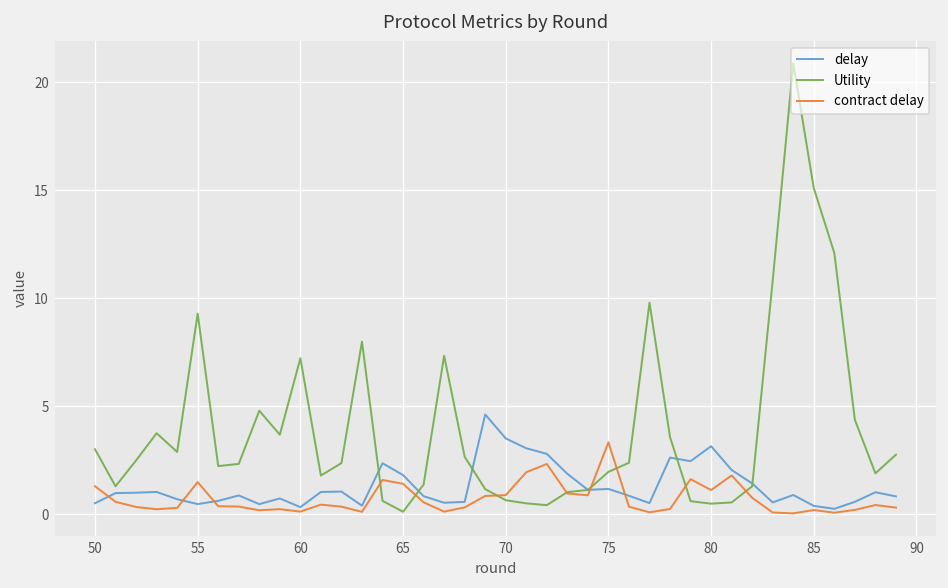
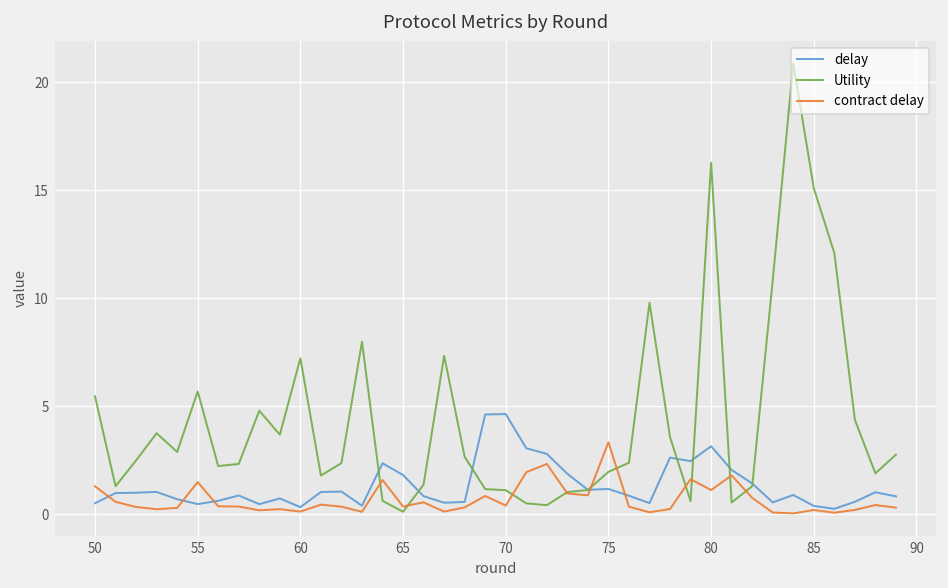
Utility, 50: 3.0 -> 5.5
Utility, 55: 9.3 -> 5.7
contract delay, 65: 1.4 -> 0.4
delay, 70: 3.5 -> 4.6
Utility, 70: 0.7 -> 1.1
contract delay, 70: 0.9 -> 0.4
Utility, 80: 0.5 -> 16.3
